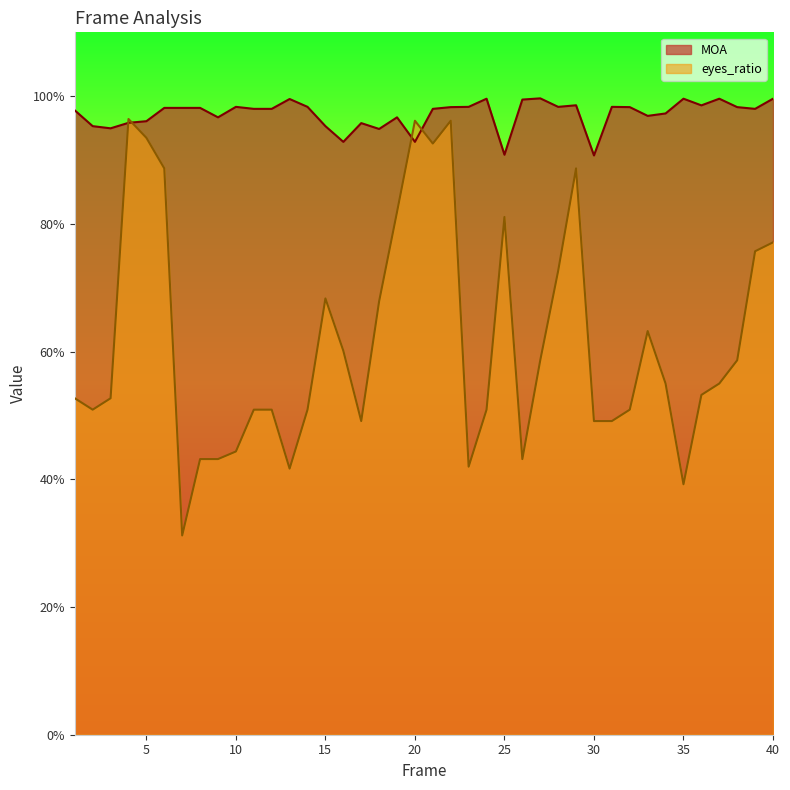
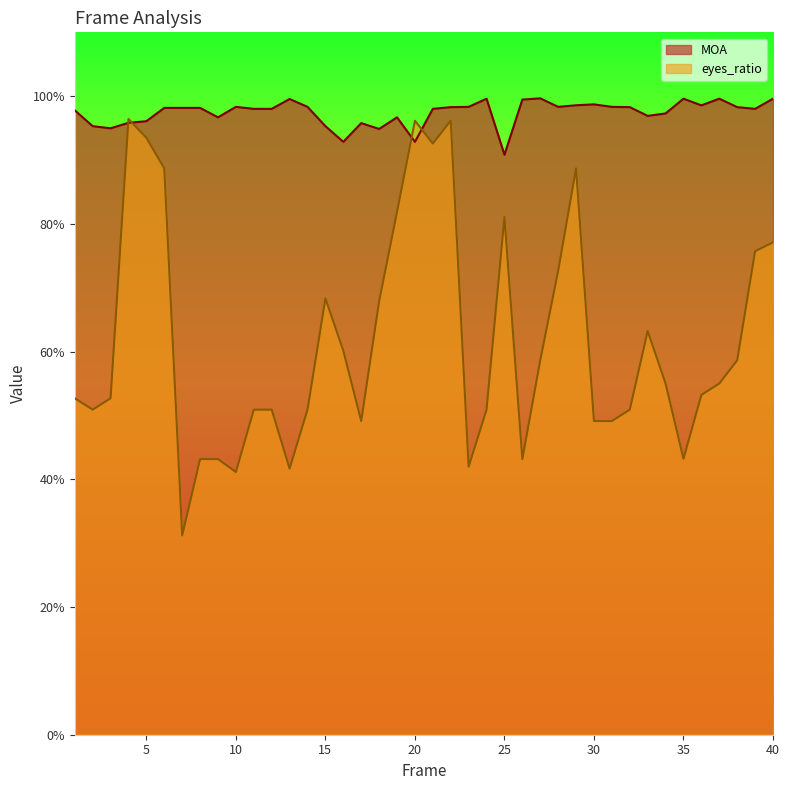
eyes_ratio, 10: 44% -> 41%
MOA, 30: 91% -> 99%
eyes_ratio, 35: 39% -> 43%
